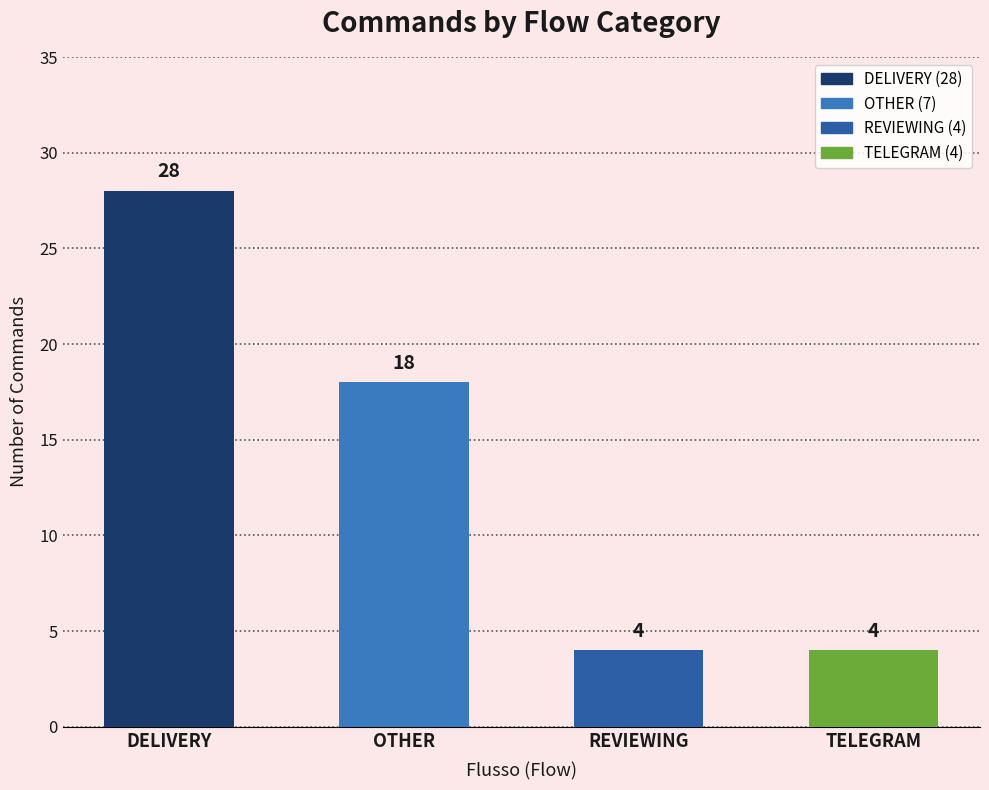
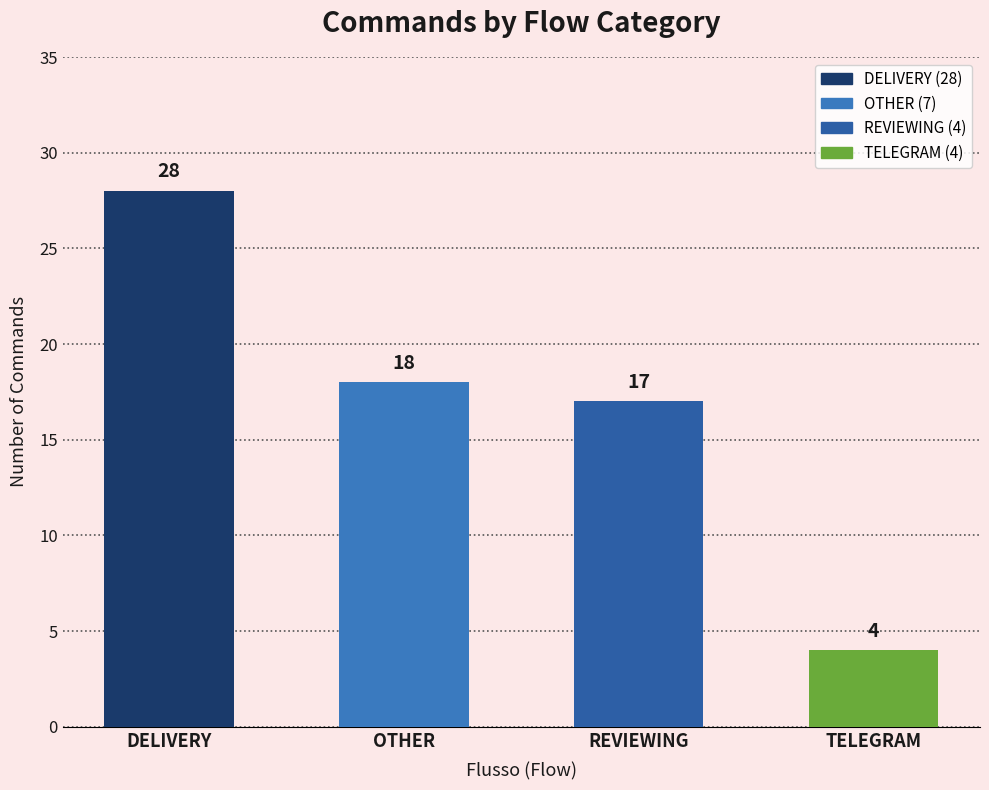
REVIEWING: 4 -> 17
